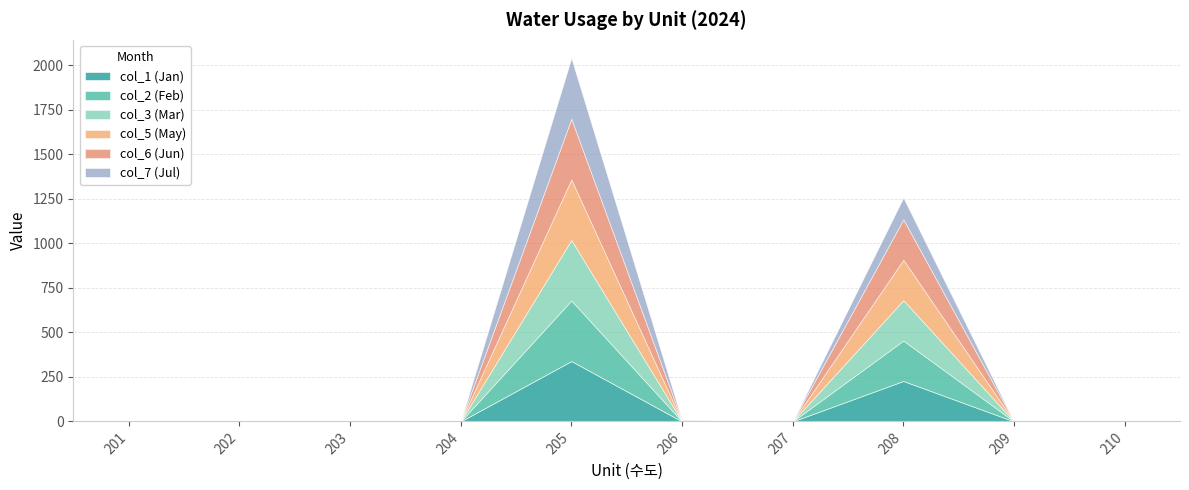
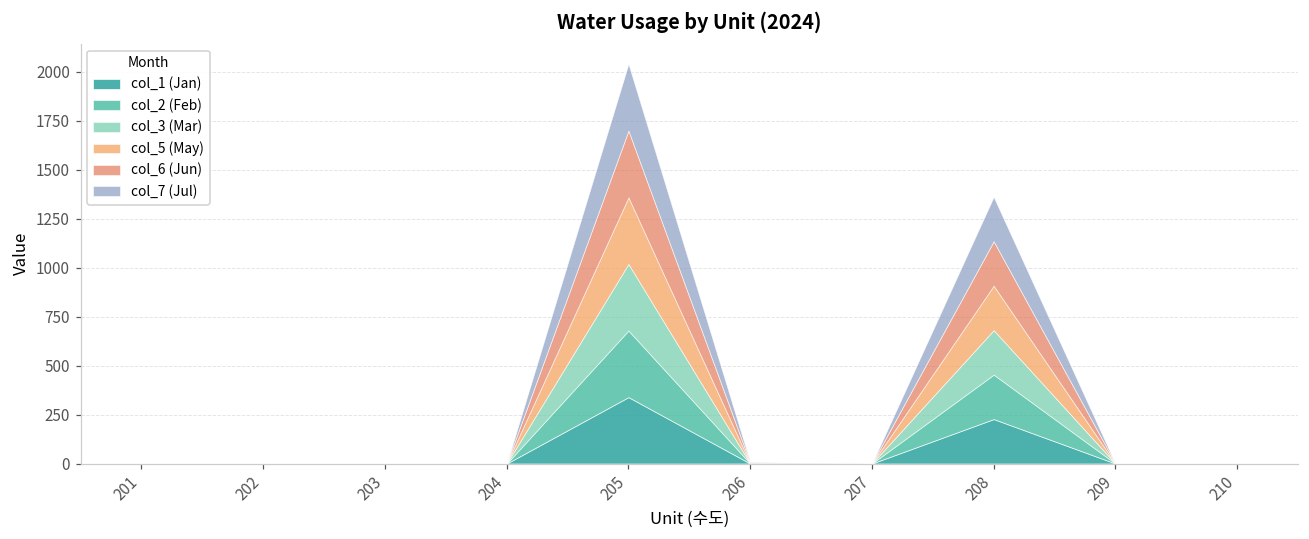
col_7 (Jul), 208: 120 -> 230
